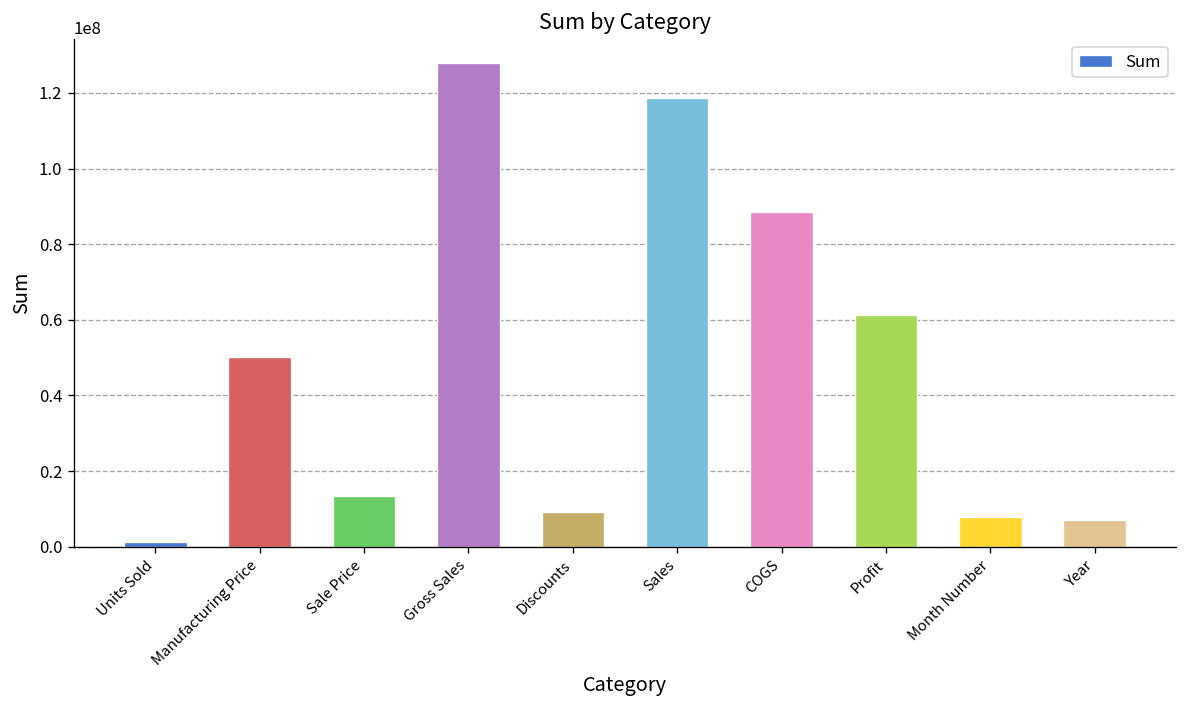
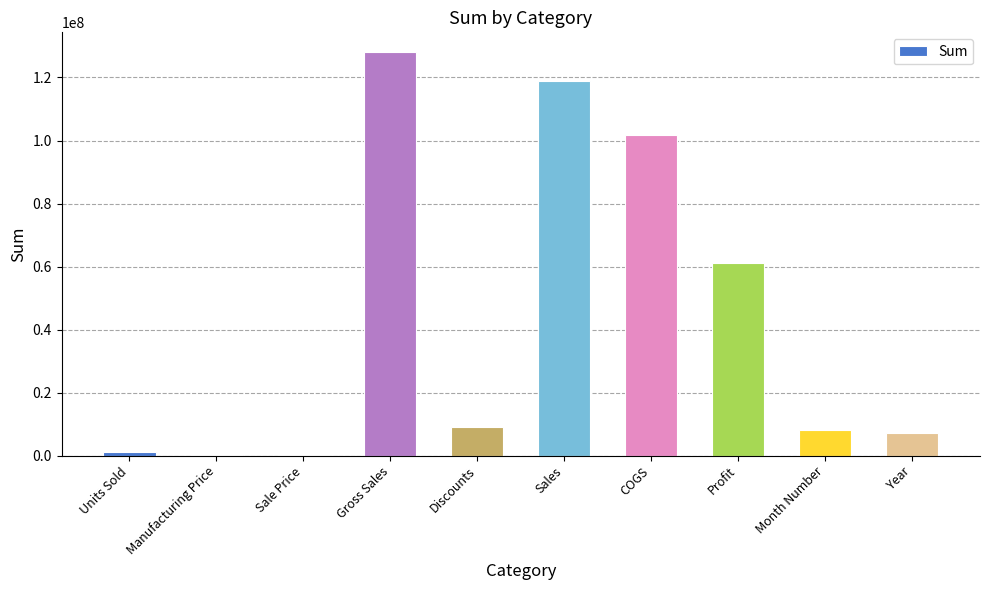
Manufacturing Price: 50000000 -> 0
Sale Price: 13000000 -> 0
COGS: 89000000 -> 102000000
